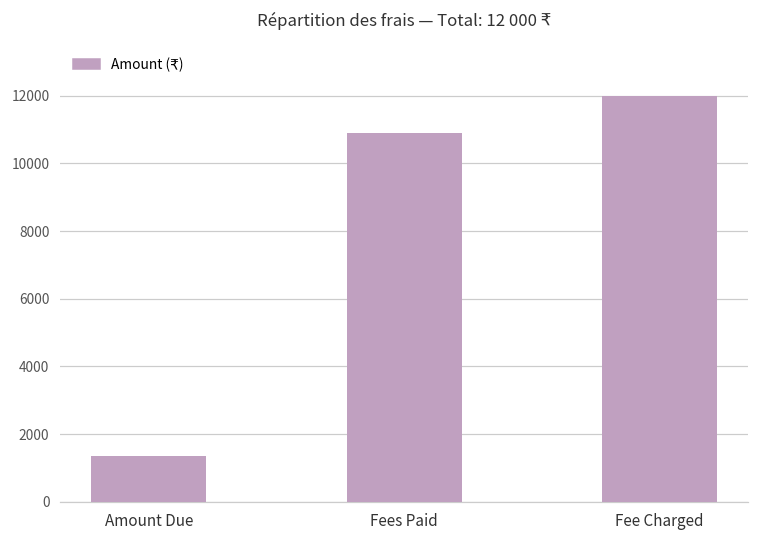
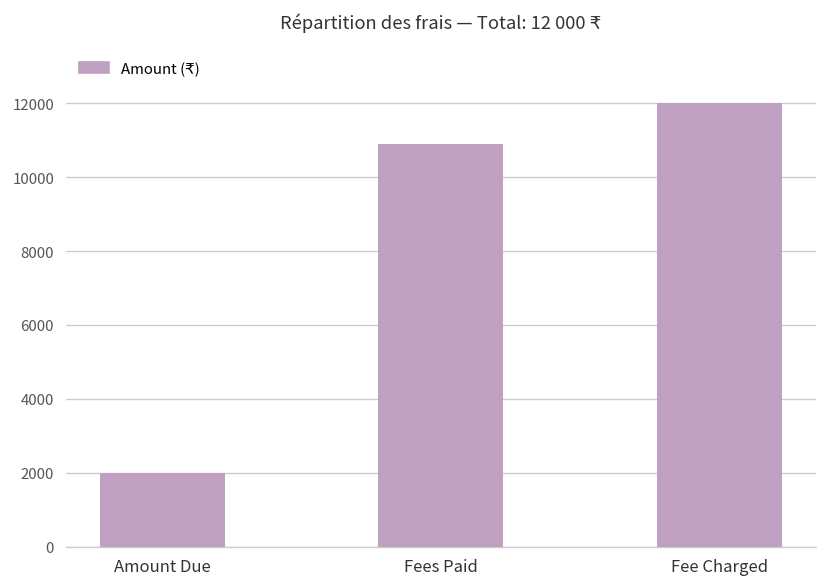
Amount Due: 1400 -> 2000
